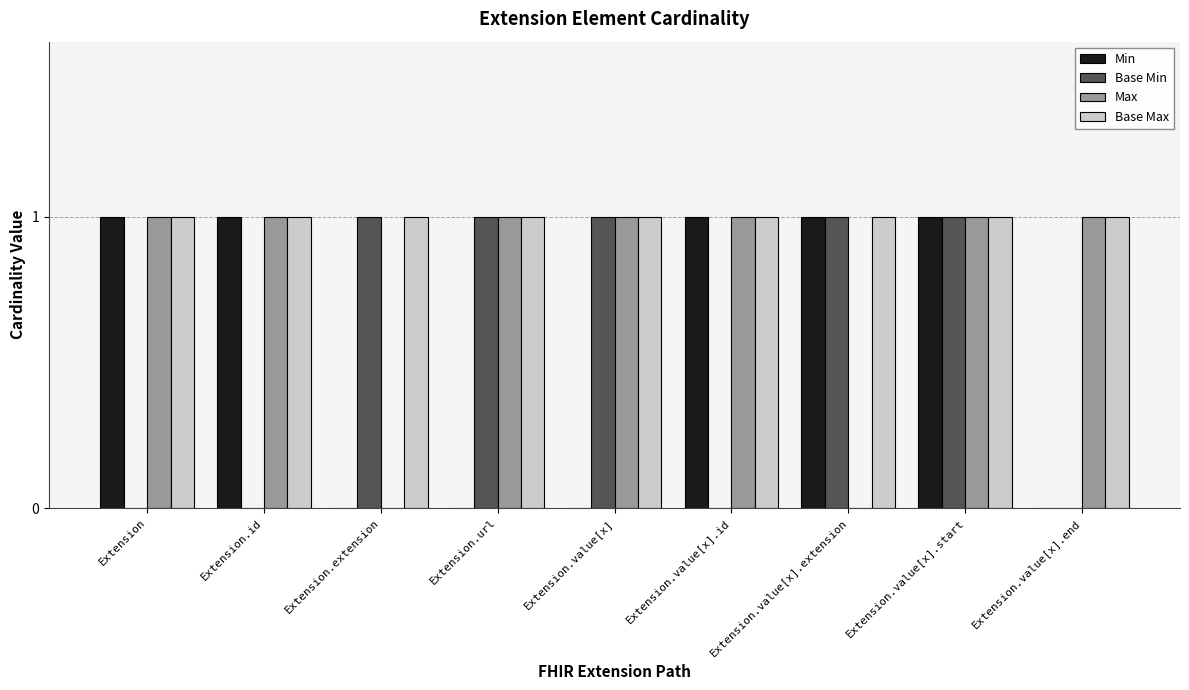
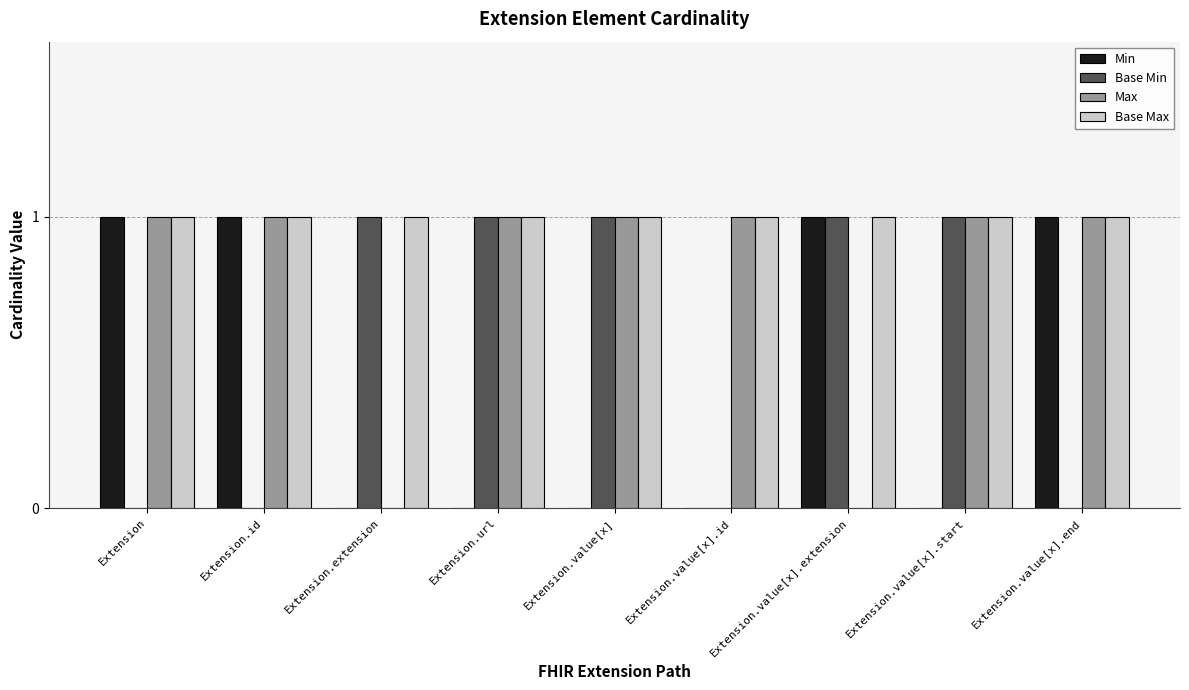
Min, Extension.value[x].id: 1 -> 0
Min, Extension.value[x].start: 1 -> 0
Min, Extension.value[x].end: 0 -> 1
